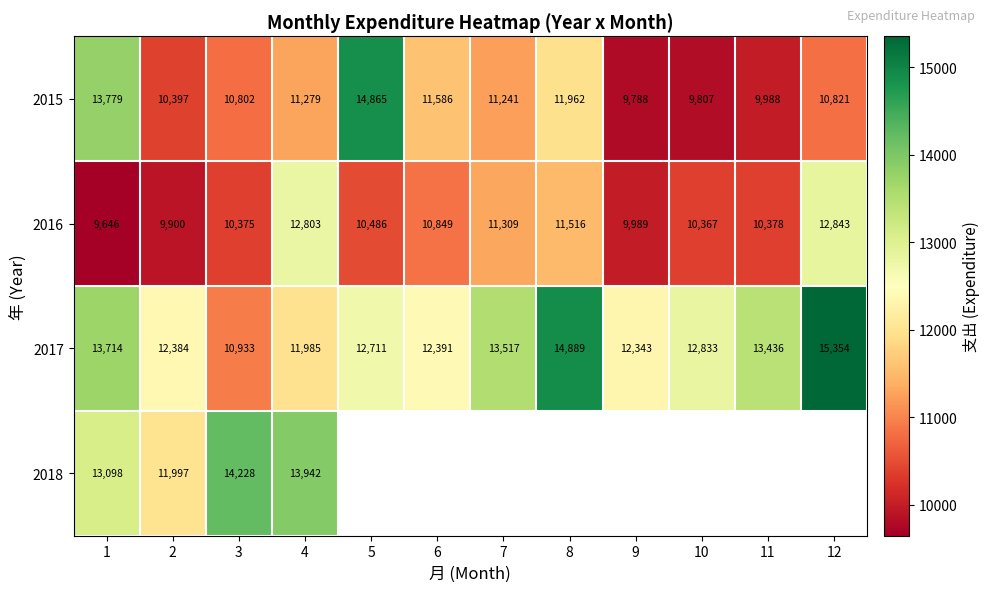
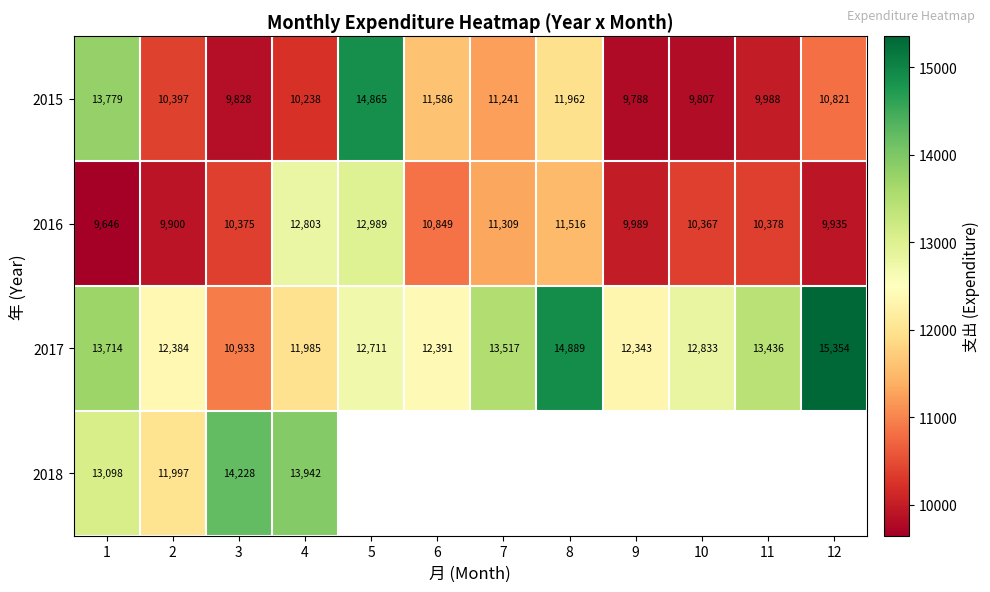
2015, 3: 10,802 -> 9,828
2015, 4: 11,279 -> 10,238
2016, 5: 10,486 -> 12,989
2016, 12: 12,843 -> 9,935
